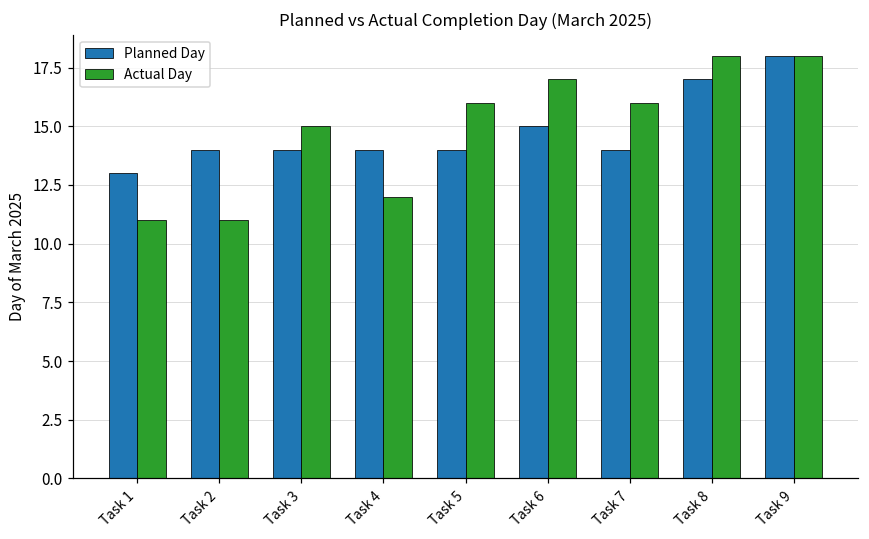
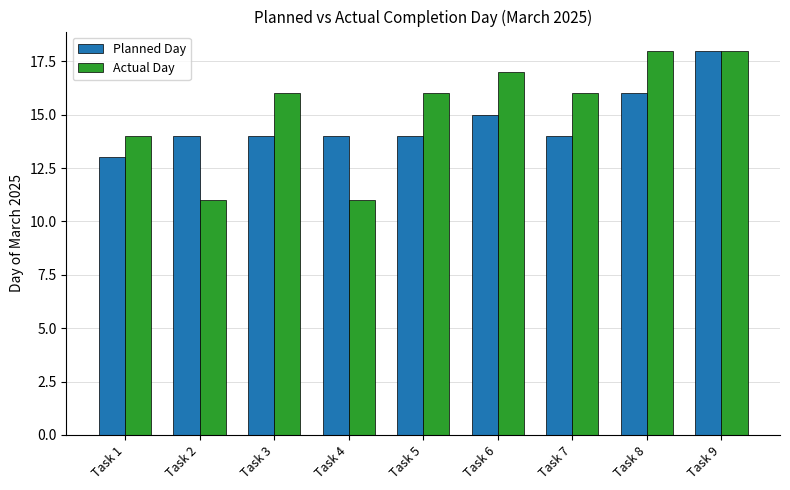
Actual Day, Task 1: 11 -> 14
Actual Day, Task 3: 15 -> 16
Actual Day, Task 4: 12 -> 11
Planned Day, Task 8: 17 -> 16
